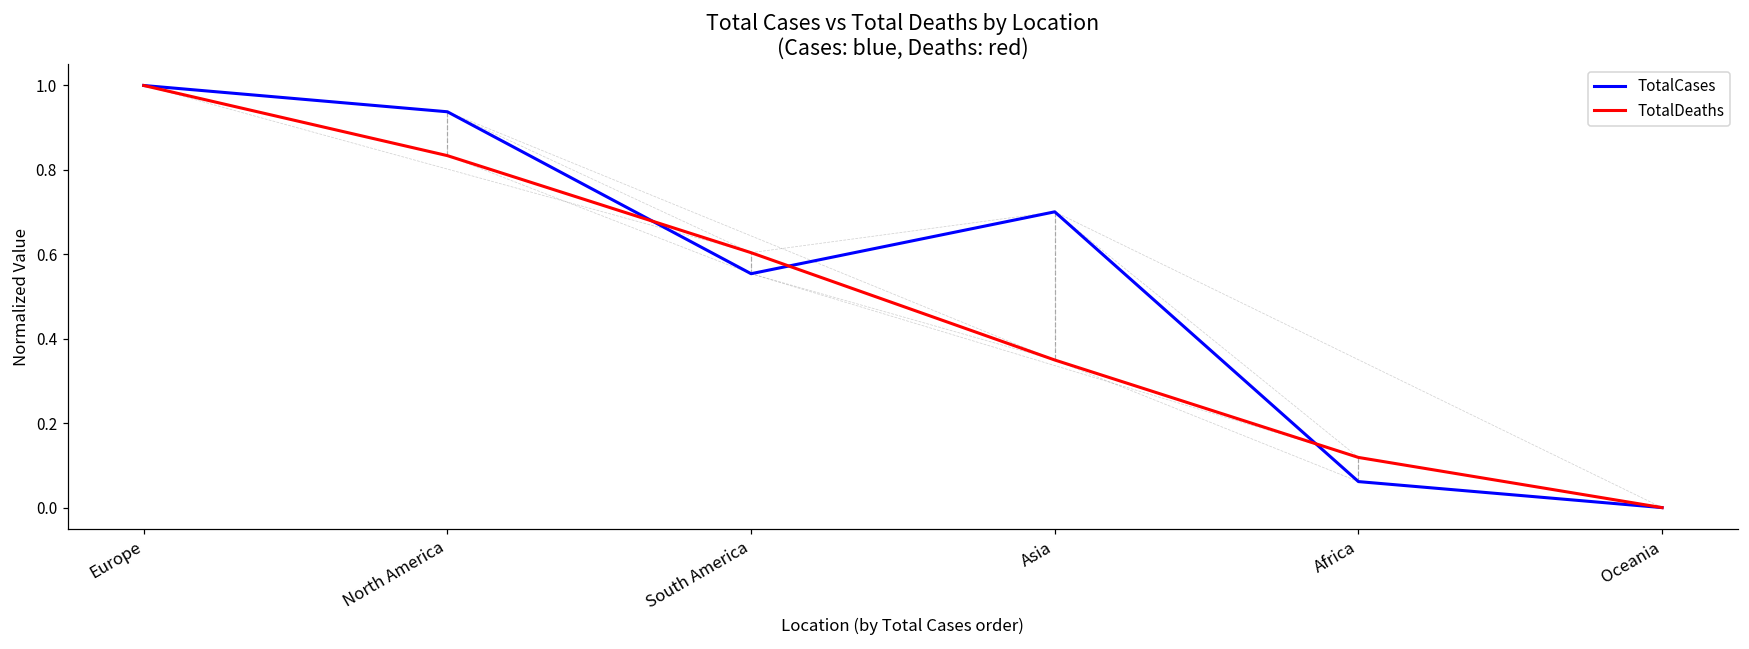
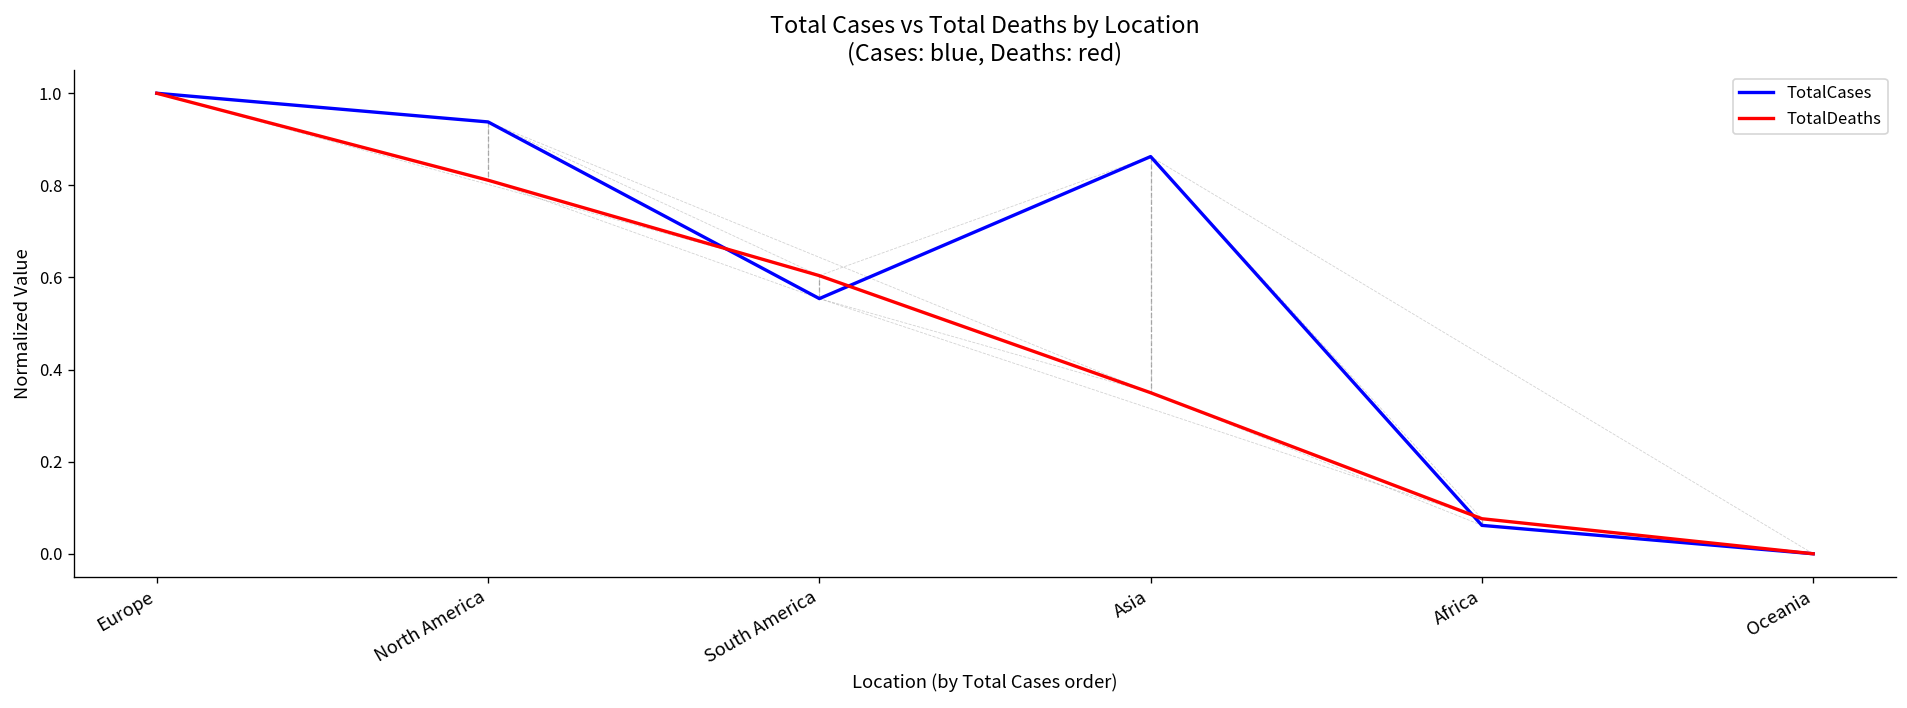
TotalDeaths, North America: 0.83 -> 0.81
TotalCases, Asia: 0.70 -> 0.86
TotalDeaths, Africa: 0.12 -> 0.08
